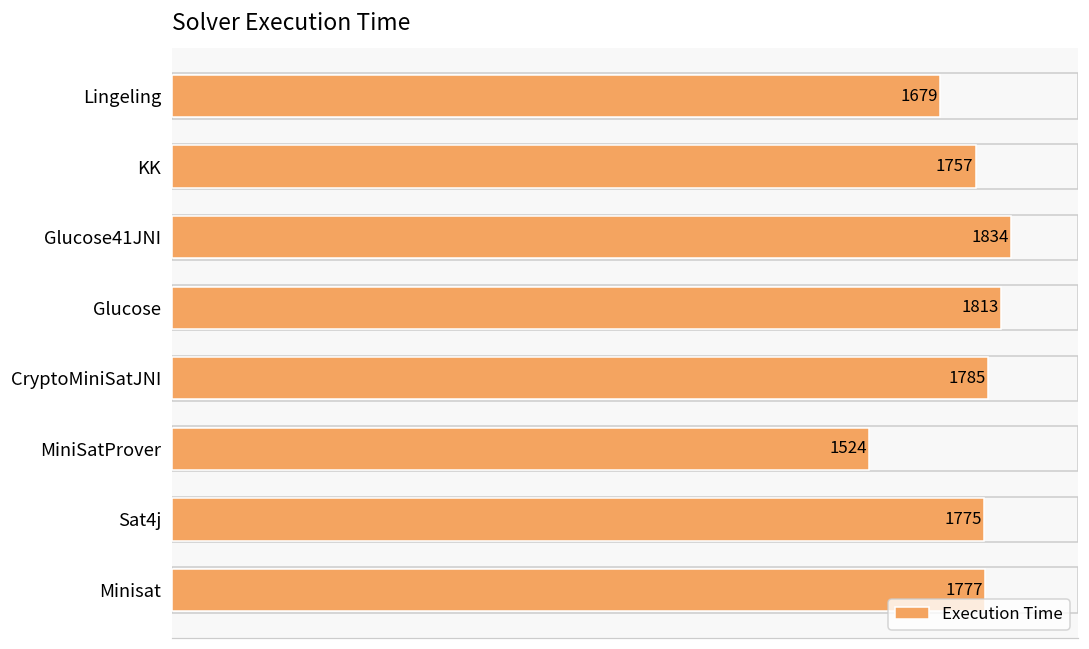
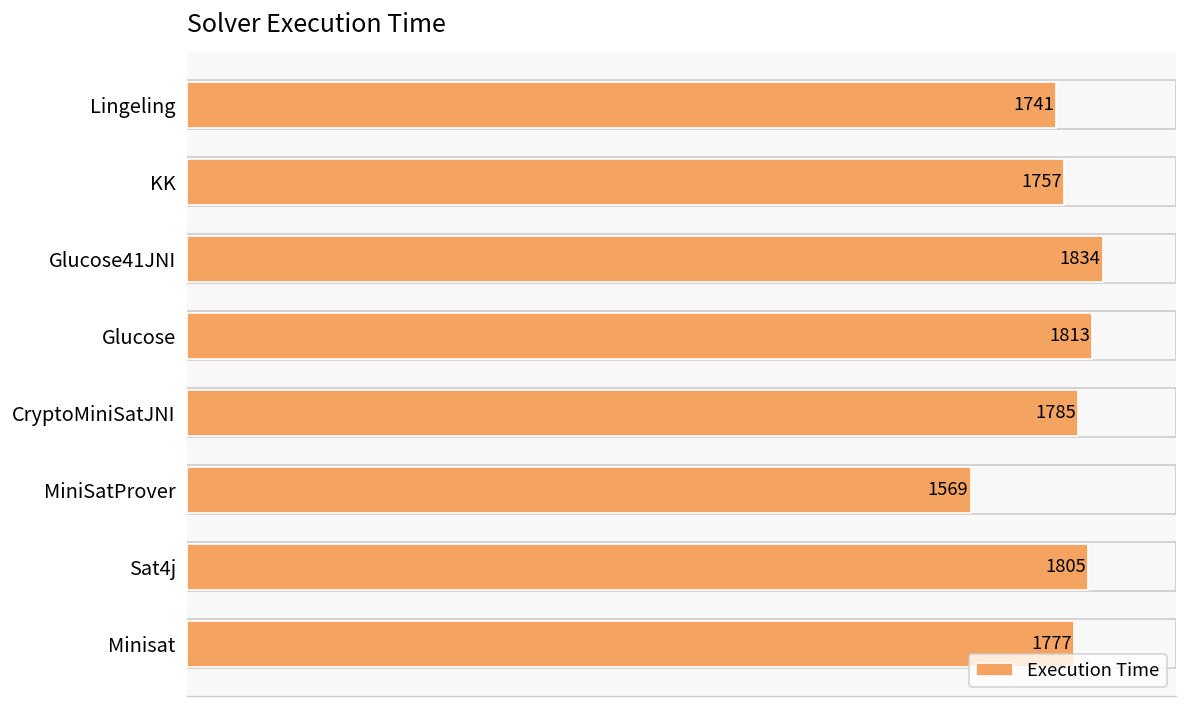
Lingeling: 1679 -> 1741
MiniSatProver: 1524 -> 1569
Sat4j: 1775 -> 1805
